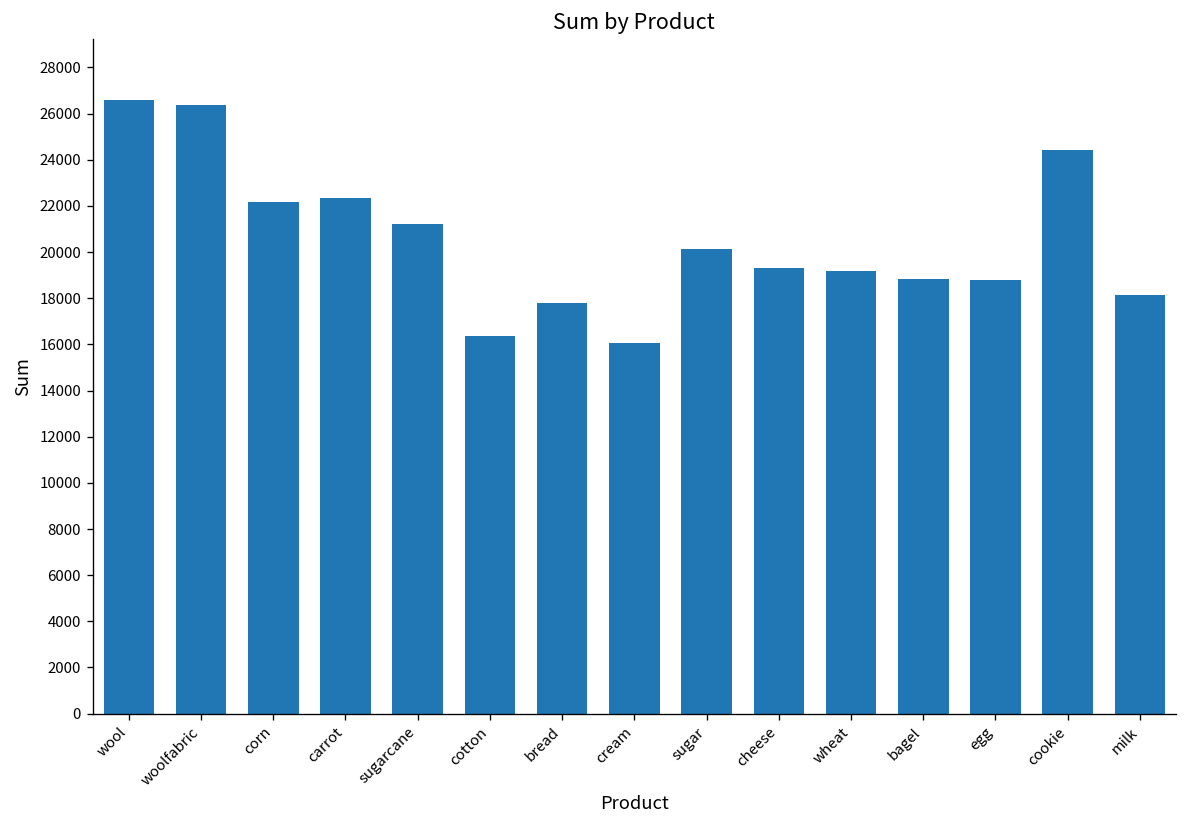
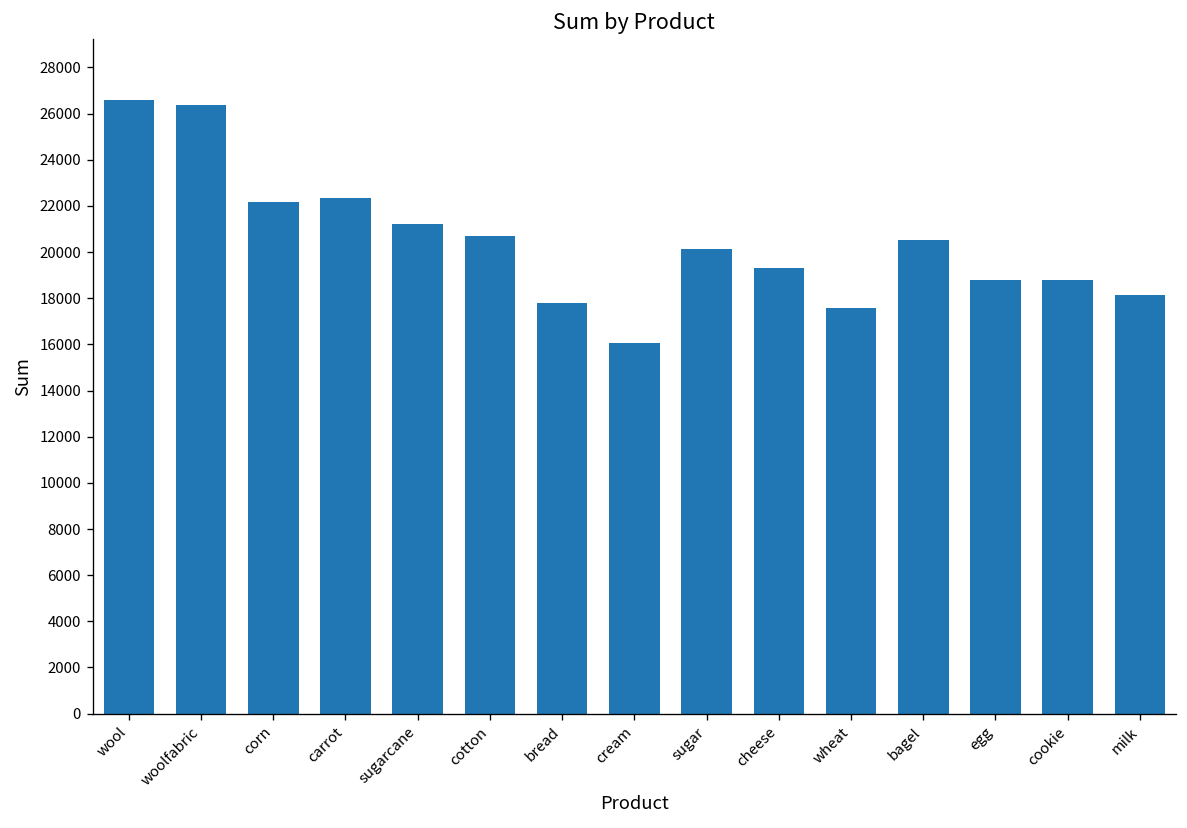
cotton: 16400 -> 20700
wheat: 19200 -> 17600
bagel: 18800 -> 20500
cookie: 24400 -> 18800
